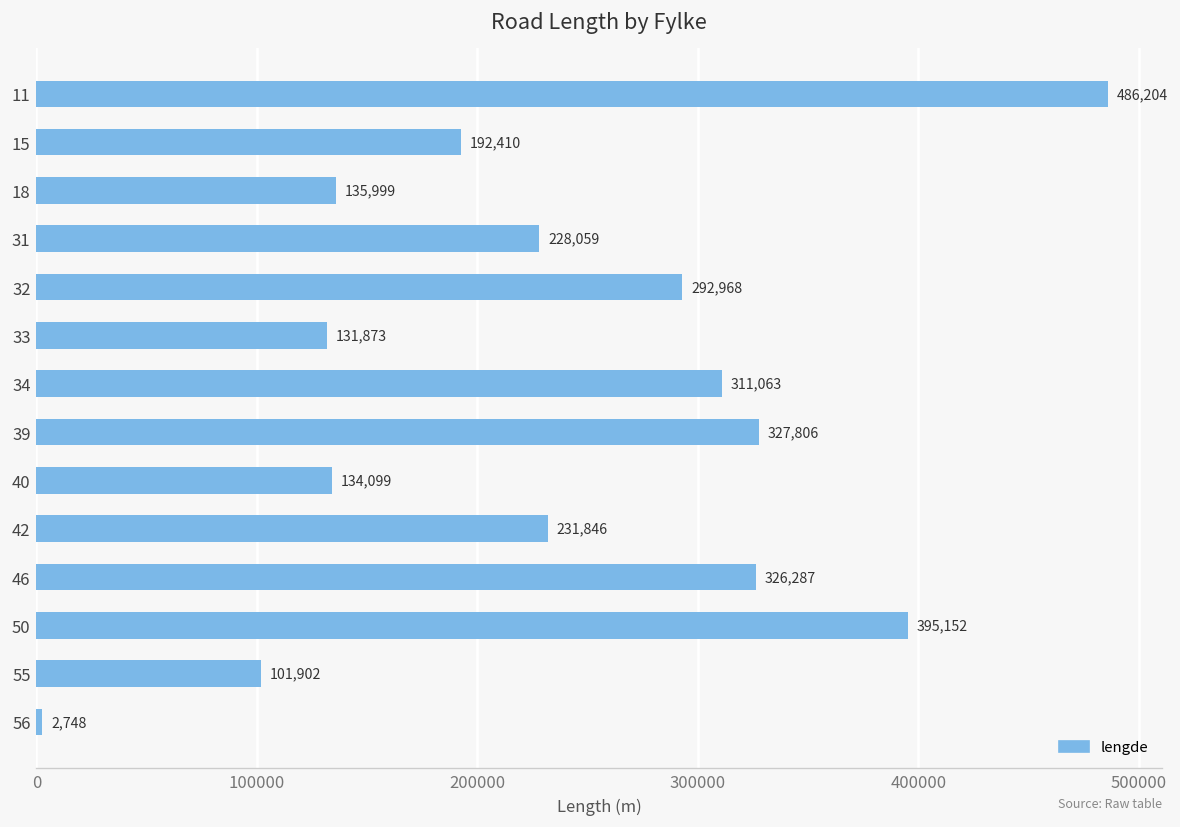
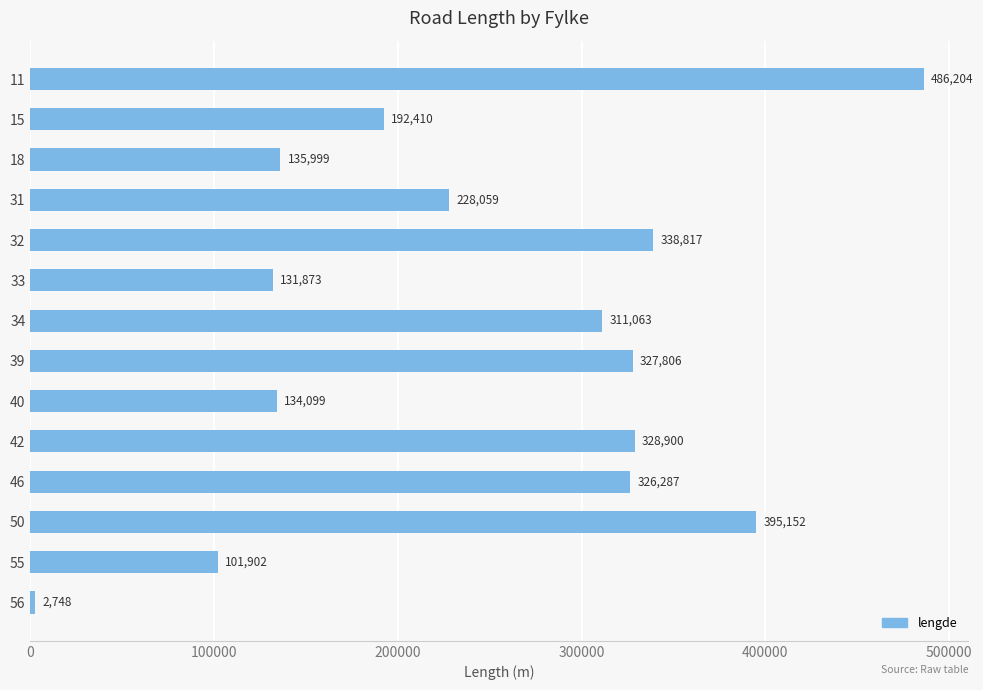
32: 292,968 -> 338,817
42: 231,846 -> 328,900
